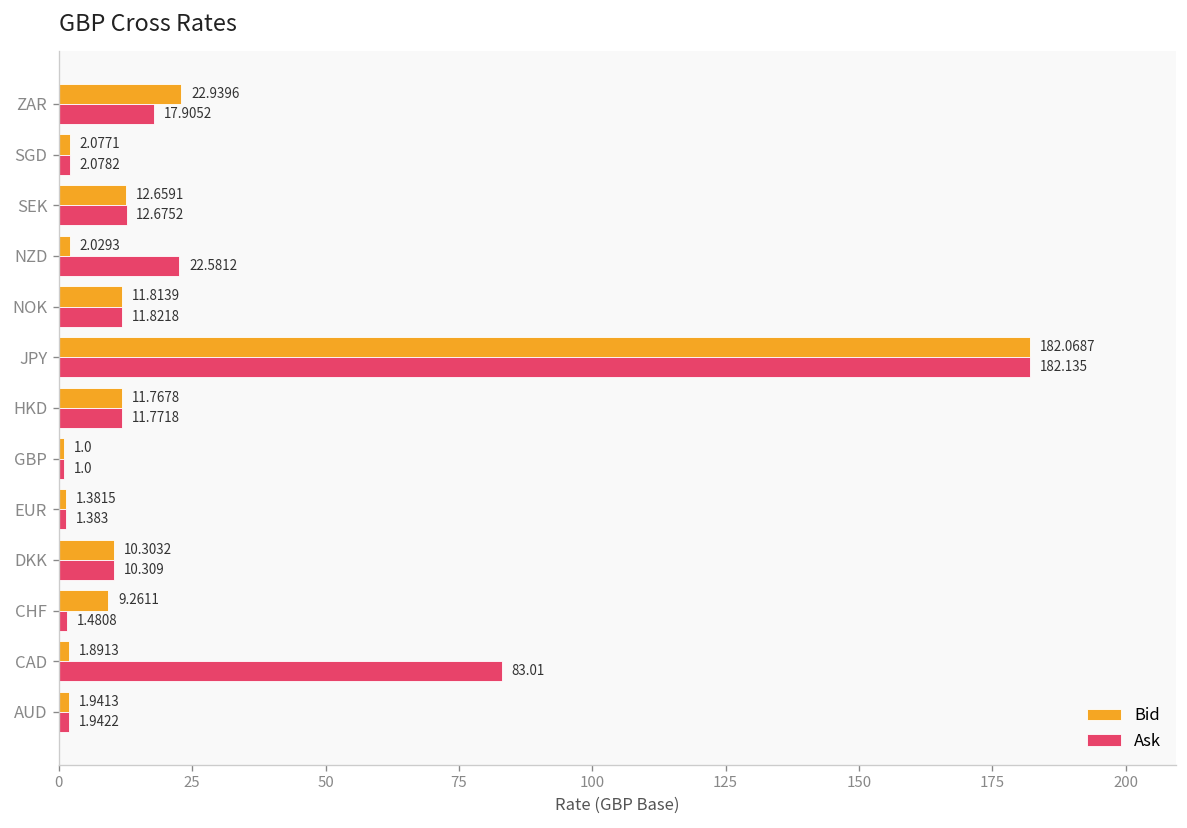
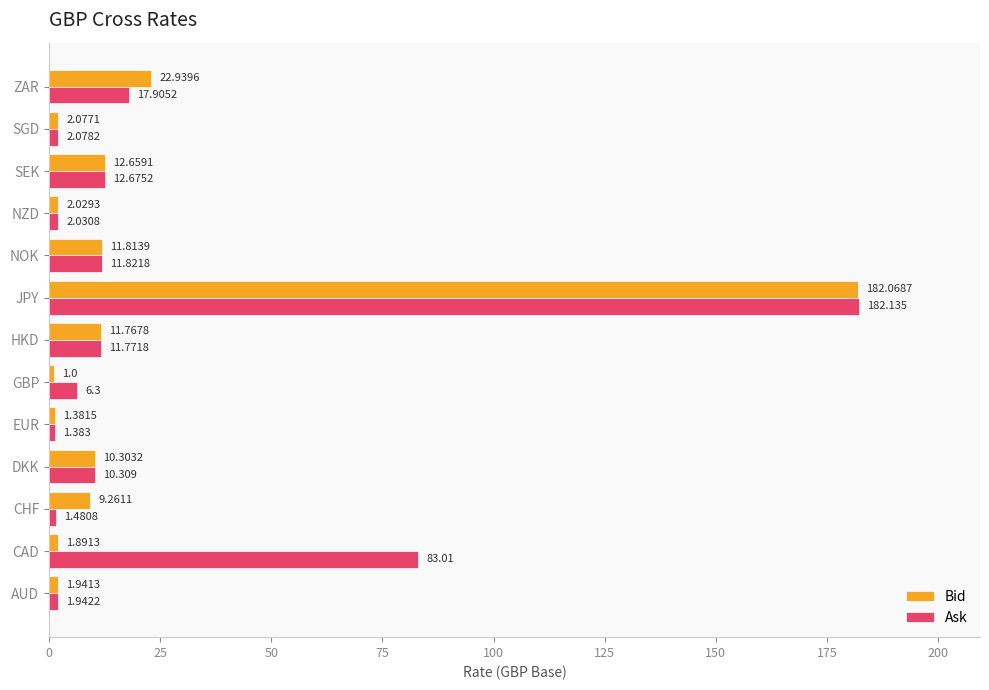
Ask, NZD: 22.5812 -> 2.0308
Ask, GBP: 1.0 -> 6.3
